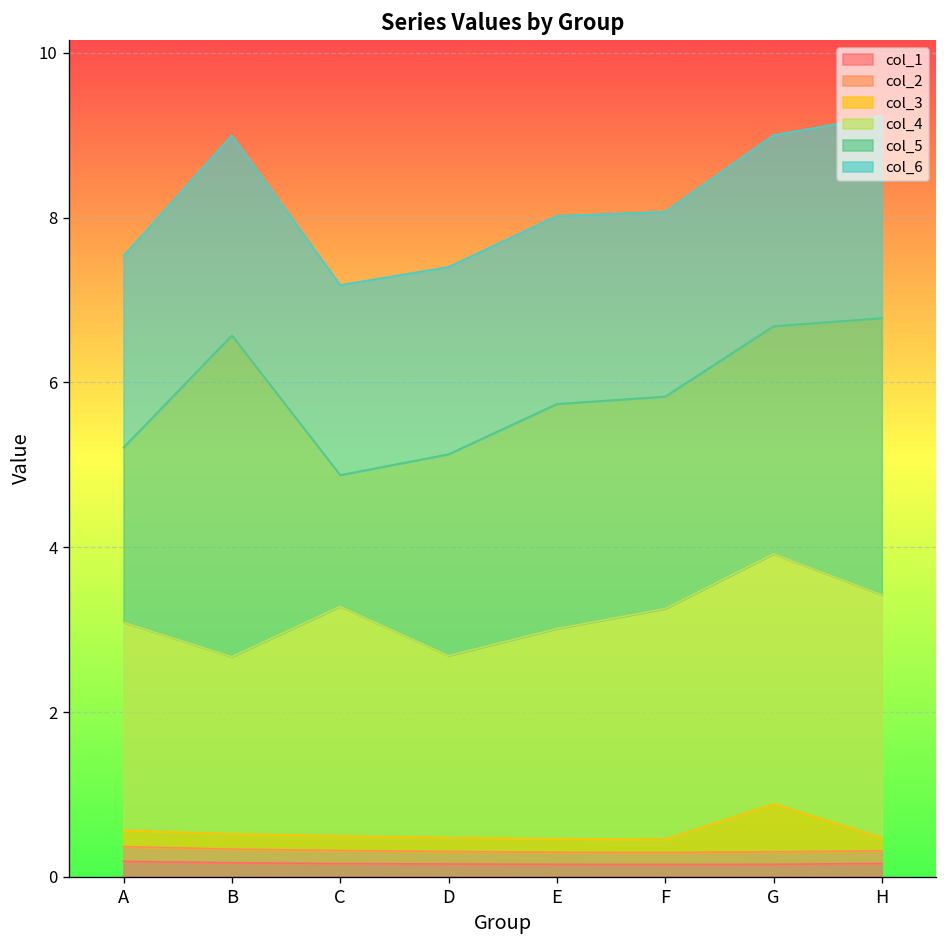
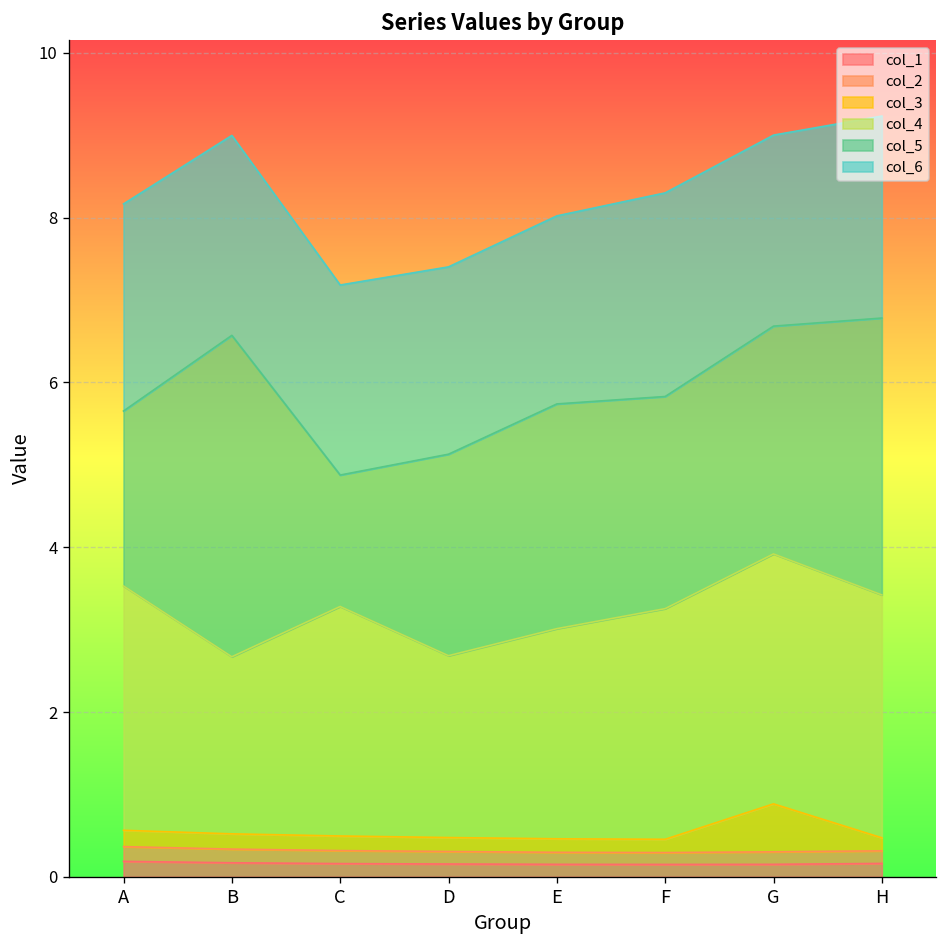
col_4, A: 2.5 -> 3.0
col_6, A: 2.3 -> 2.5
col_6, F: 2.2 -> 2.5
